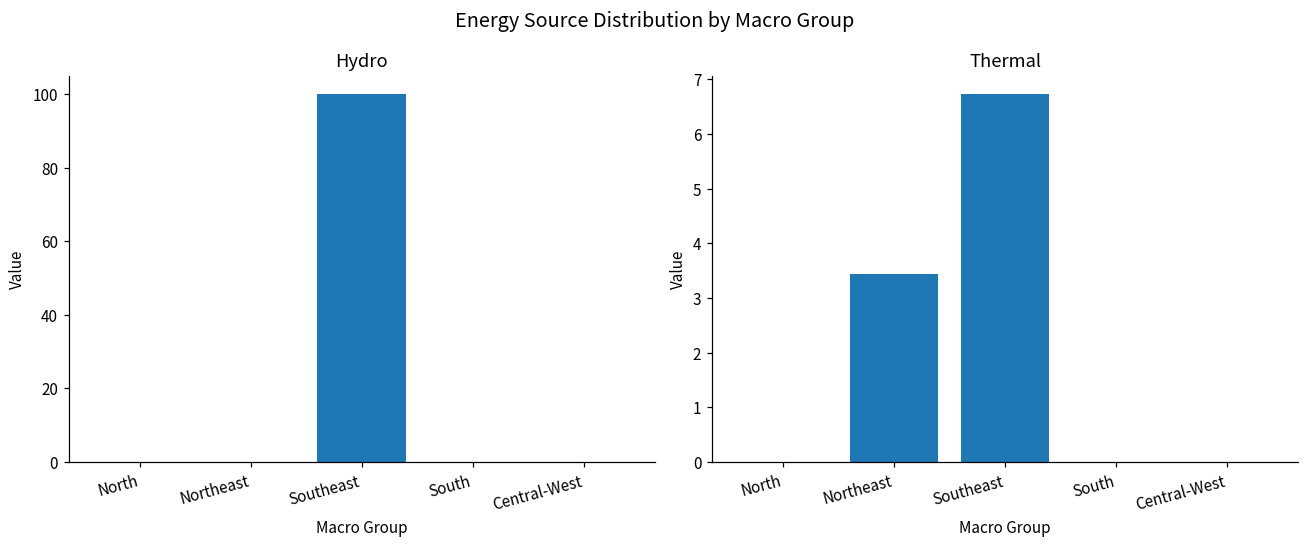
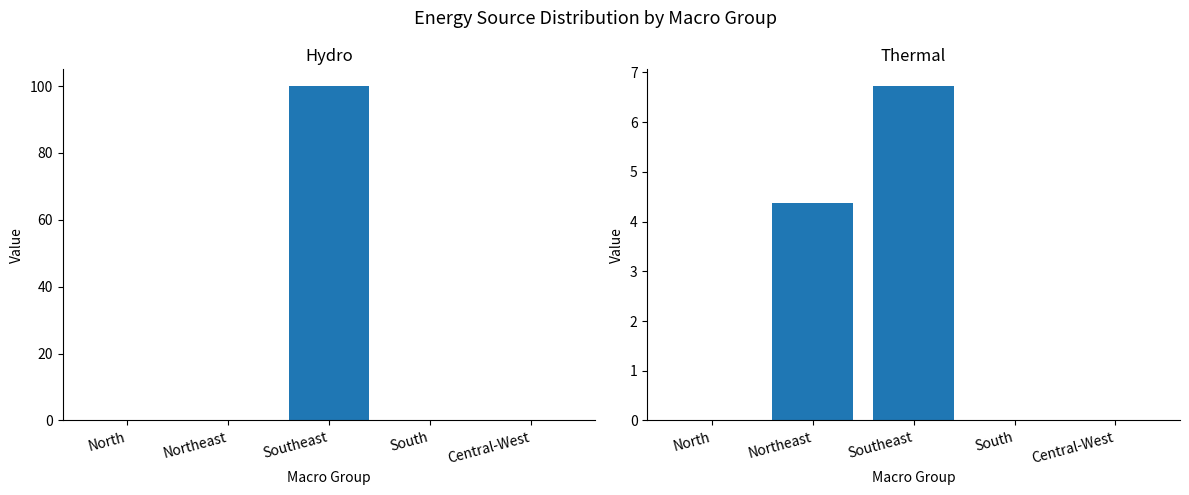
Thermal, Northeast: 3.4 -> 4.4
